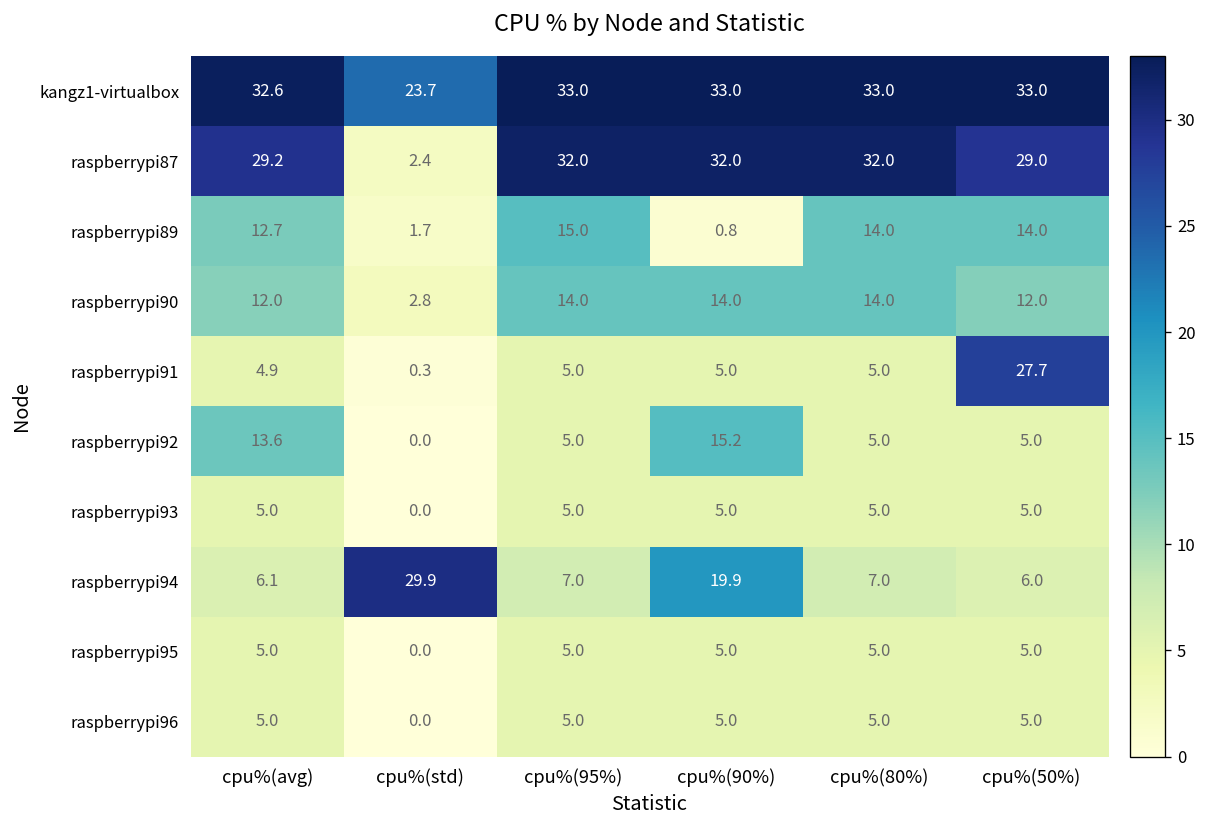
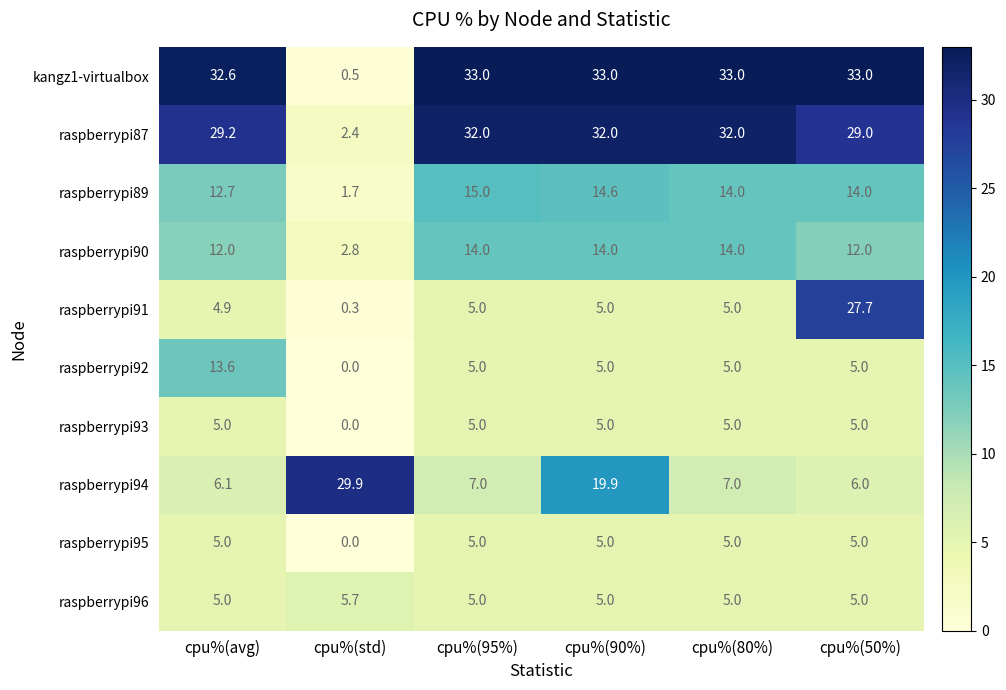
kangz1-virtualbox, cpu%(std): 23.7 -> 0.5
raspberrypi89, cpu%(90%): 0.8 -> 14.6
raspberrypi92, cpu%(90%): 15.2 -> 5.0
raspberrypi96, cpu%(std): 0.0 -> 5.7
